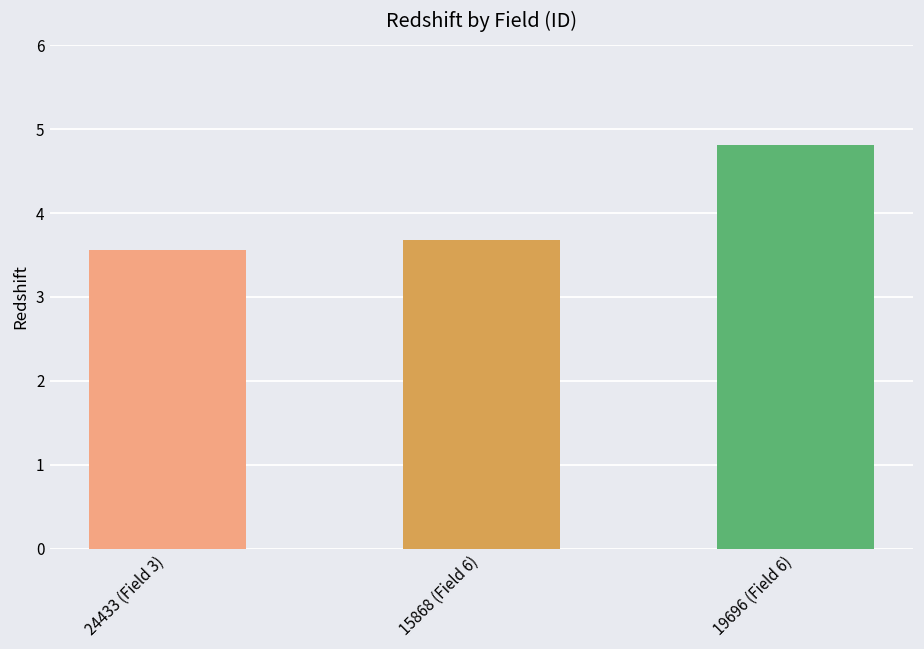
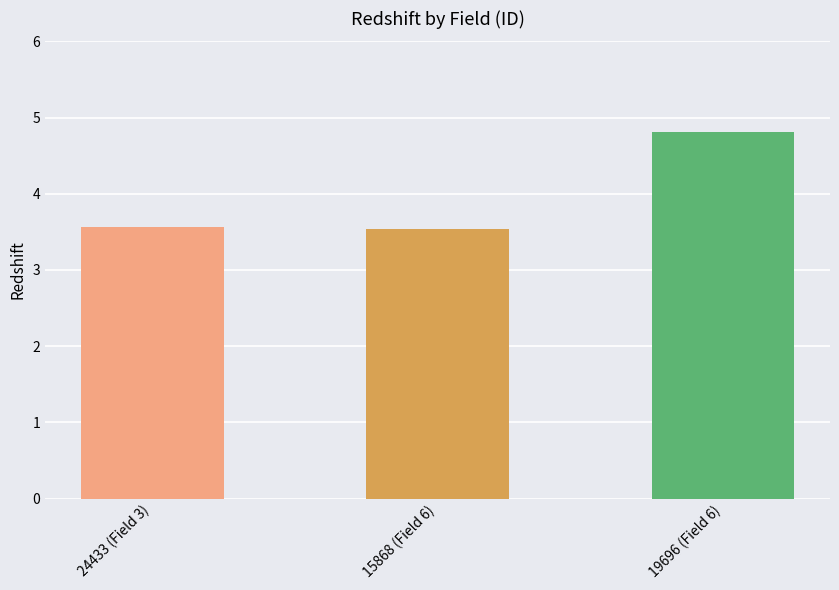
15868 (Field 6): 3.7 -> 3.5
